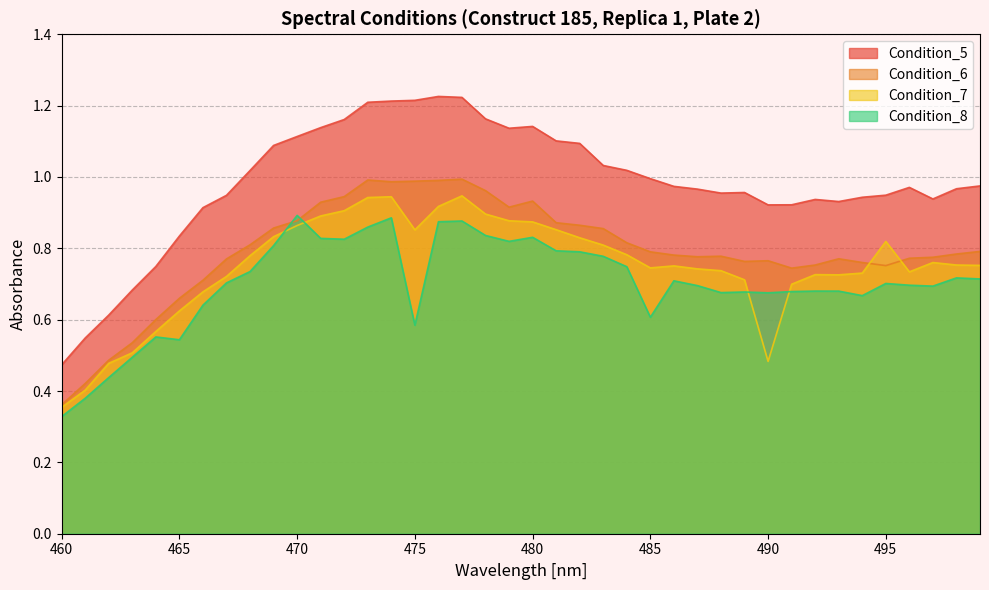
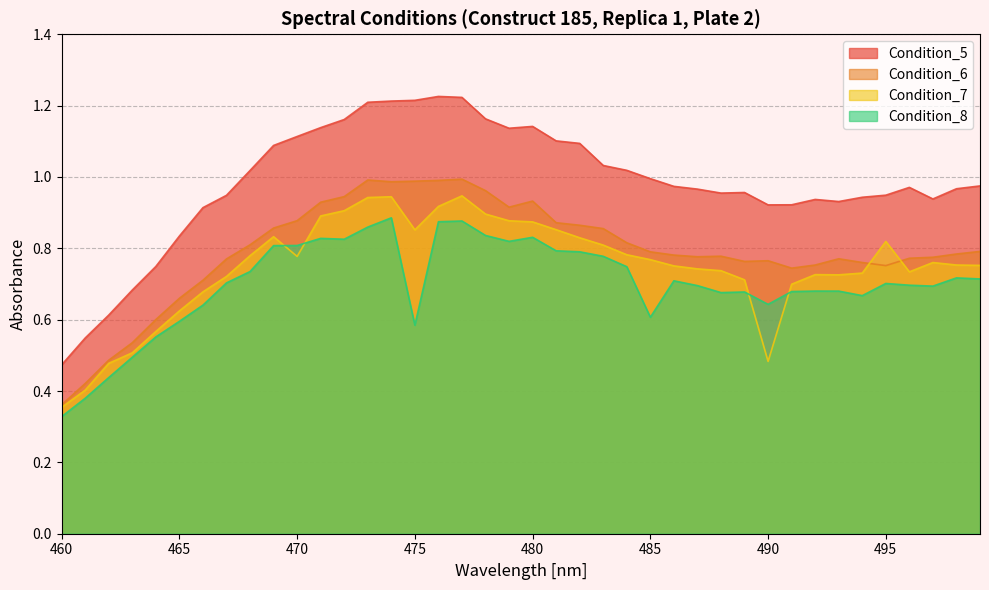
Condition_8, 465: 0.54 -> 0.60
Condition_7, 470: 0.86 -> 0.78
Condition_8, 470: 0.89 -> 0.81
Condition_7, 485: 0.75 -> 0.77
Condition_8, 490: 0.68 -> 0.64
